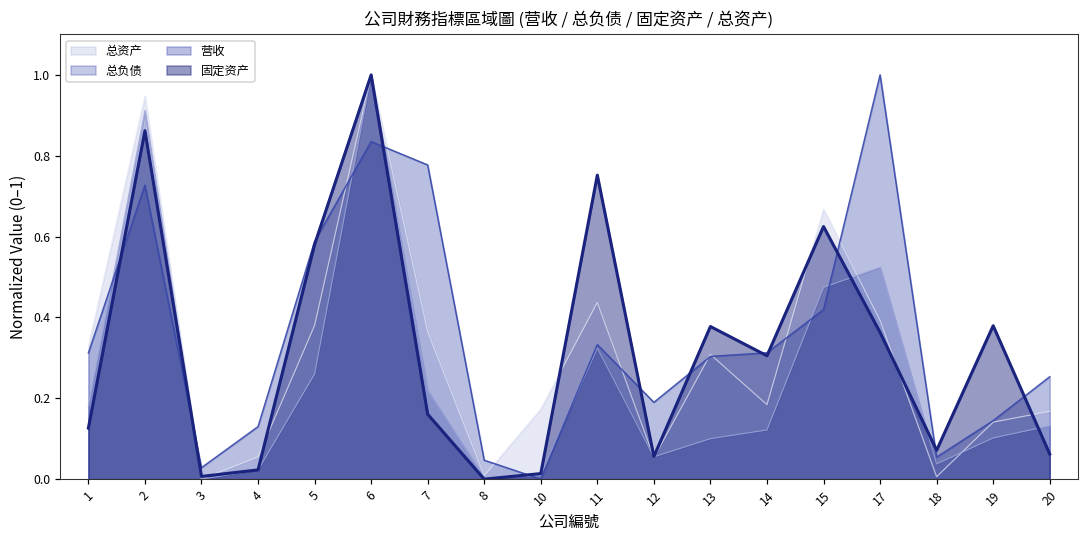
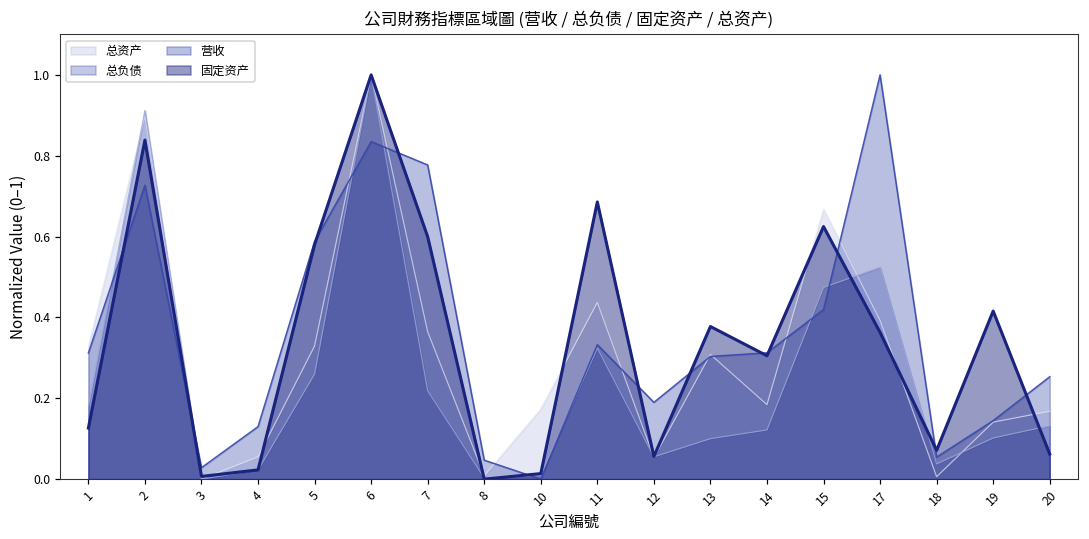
总资产, 2: 0.95 -> 0.90
固定资产, 2: 0.86 -> 0.84
总资产, 5: 0.38 -> 0.33
固定资产, 7: 0.16 -> 0.60
固定资产, 11: 0.75 -> 0.69
固定资产, 19: 0.38 -> 0.42
